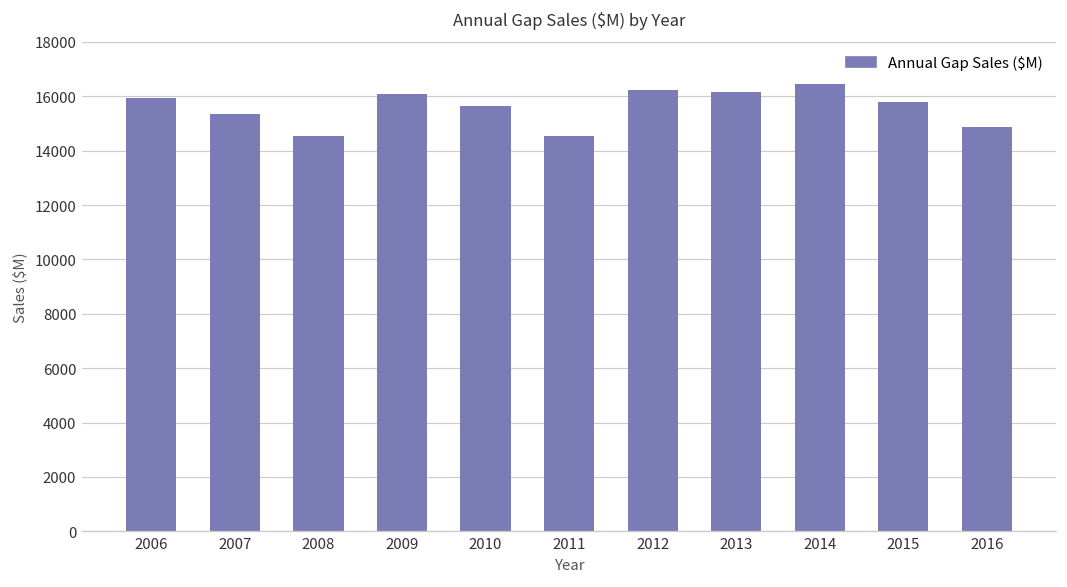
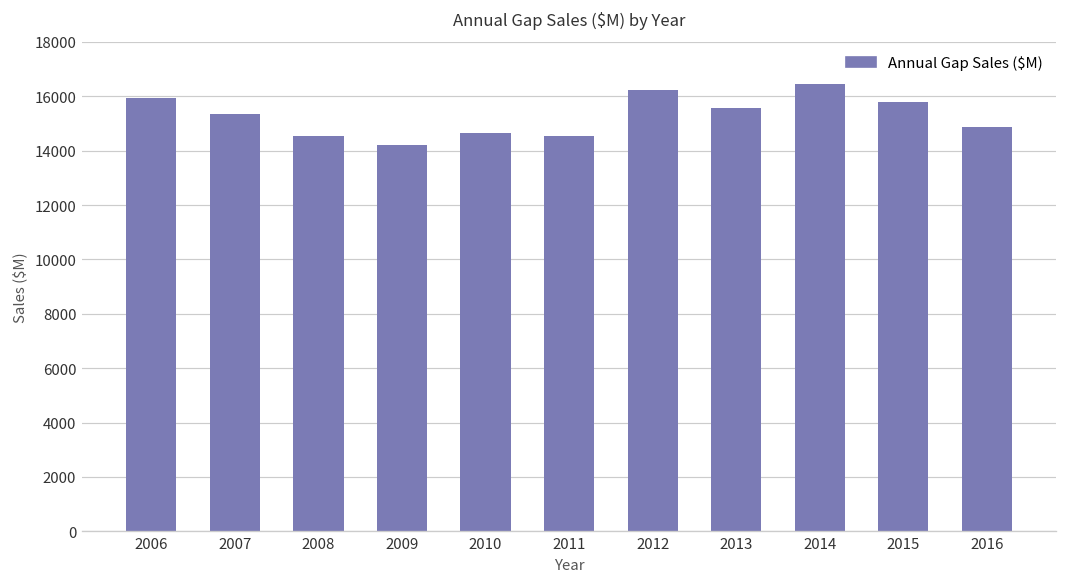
2009: 16100 -> 14200
2010: 15700 -> 14700
2013: 16100 -> 15600
